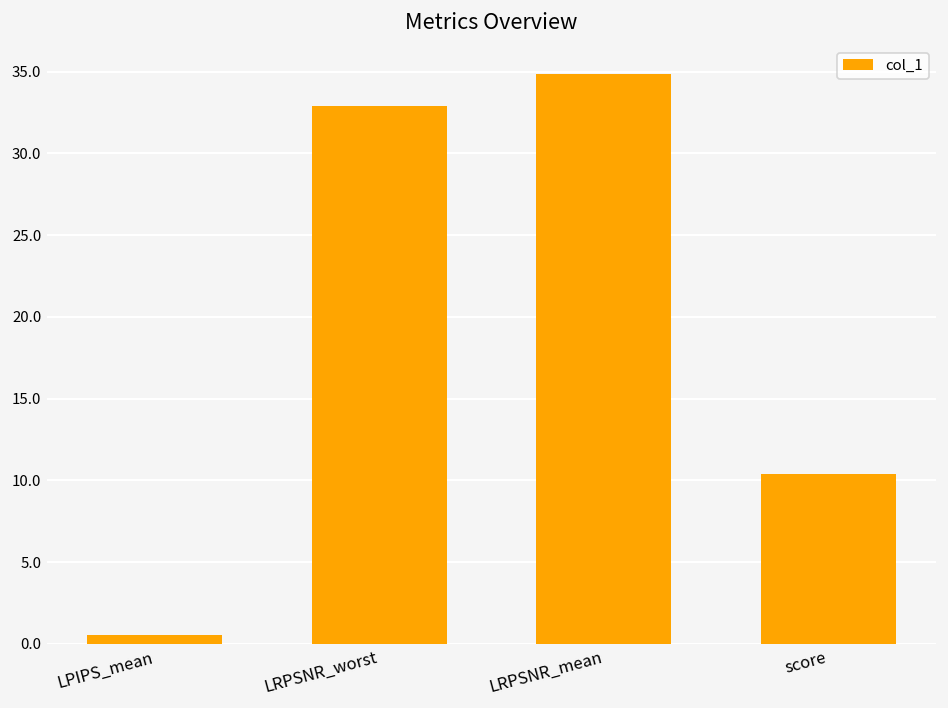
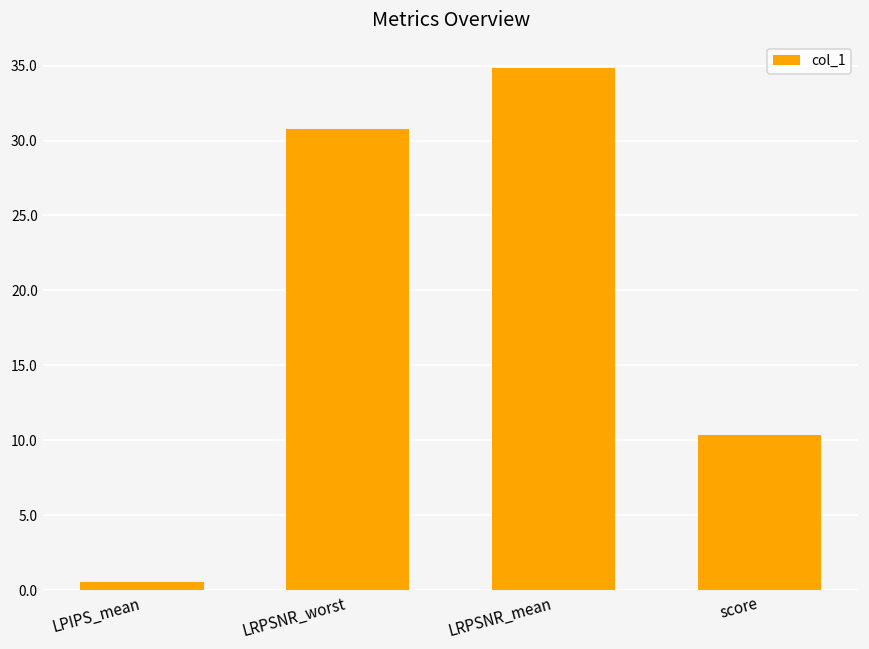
LRPSNR_worst: 32.9 -> 30.8
